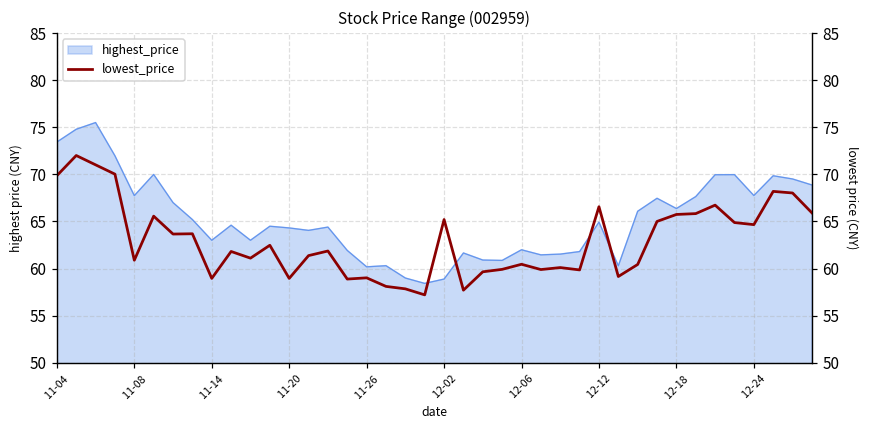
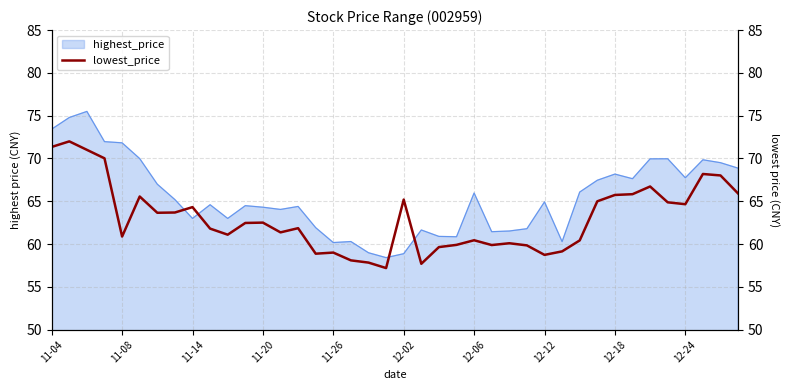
highest_price, 11-08: 68 -> 72
highest_price, 12-06: 62 -> 66
highest_price, 12-18: 66 -> 68
lowest_price, 11-04: 70 -> 71
lowest_price, 11-14: 59 -> 64
lowest_price, 11-20: 59 -> 63
lowest_price, 12-12: 67 -> 59
